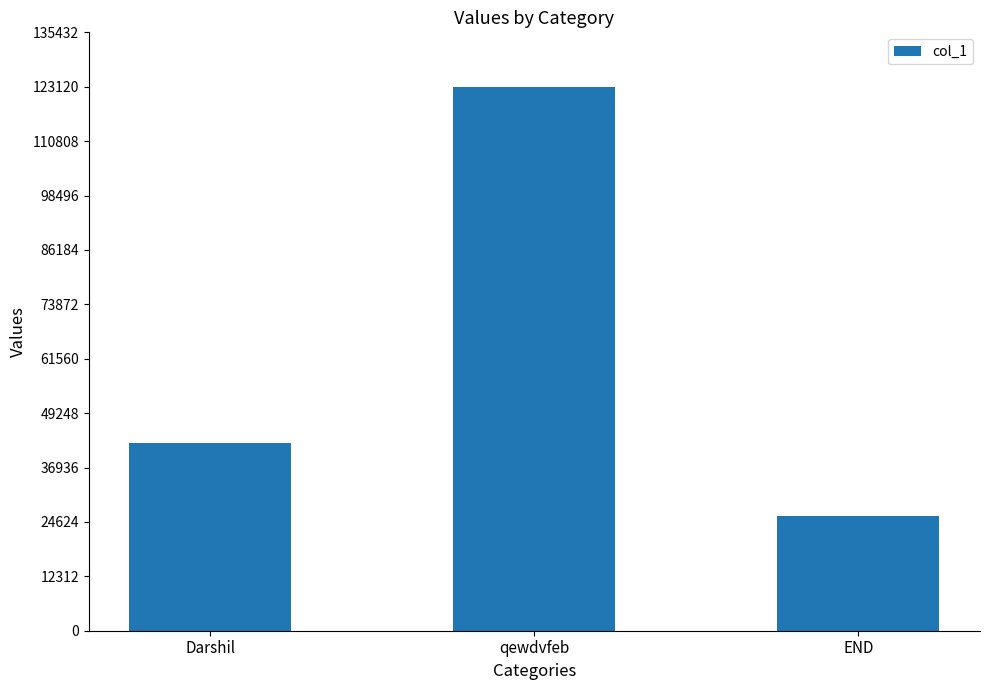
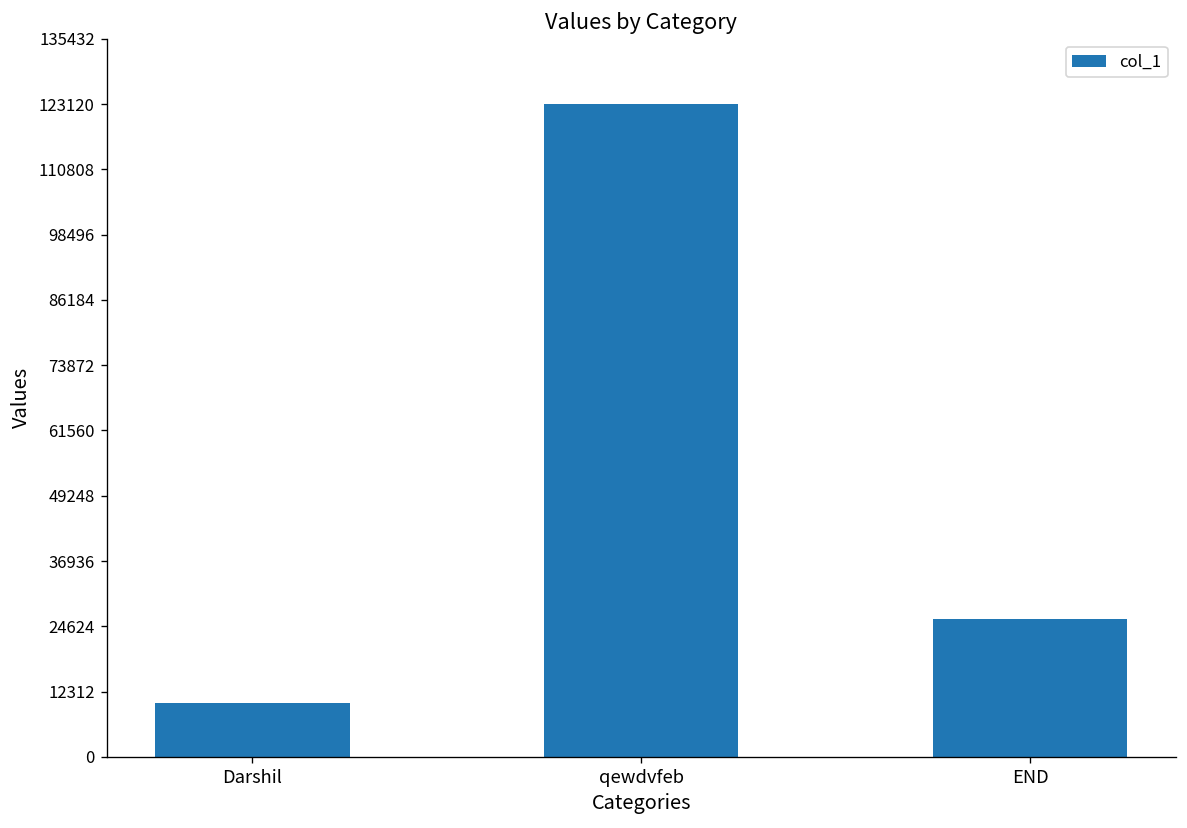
Darshil: 43000 -> 10000
